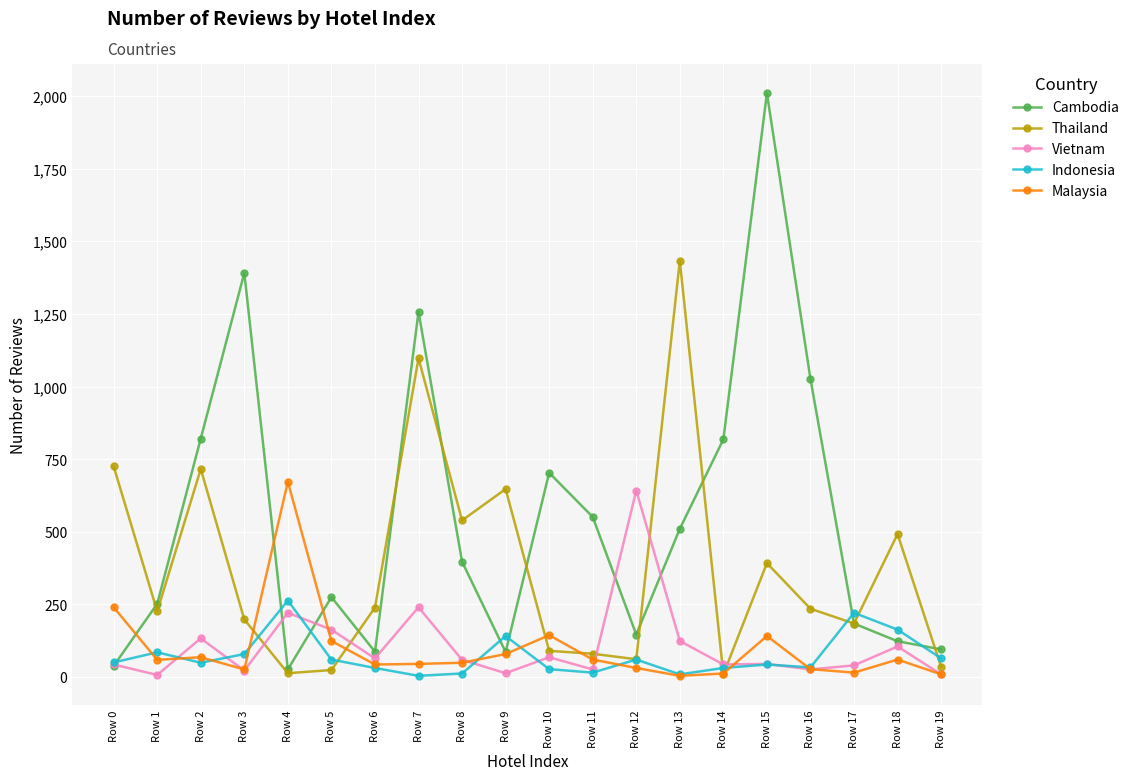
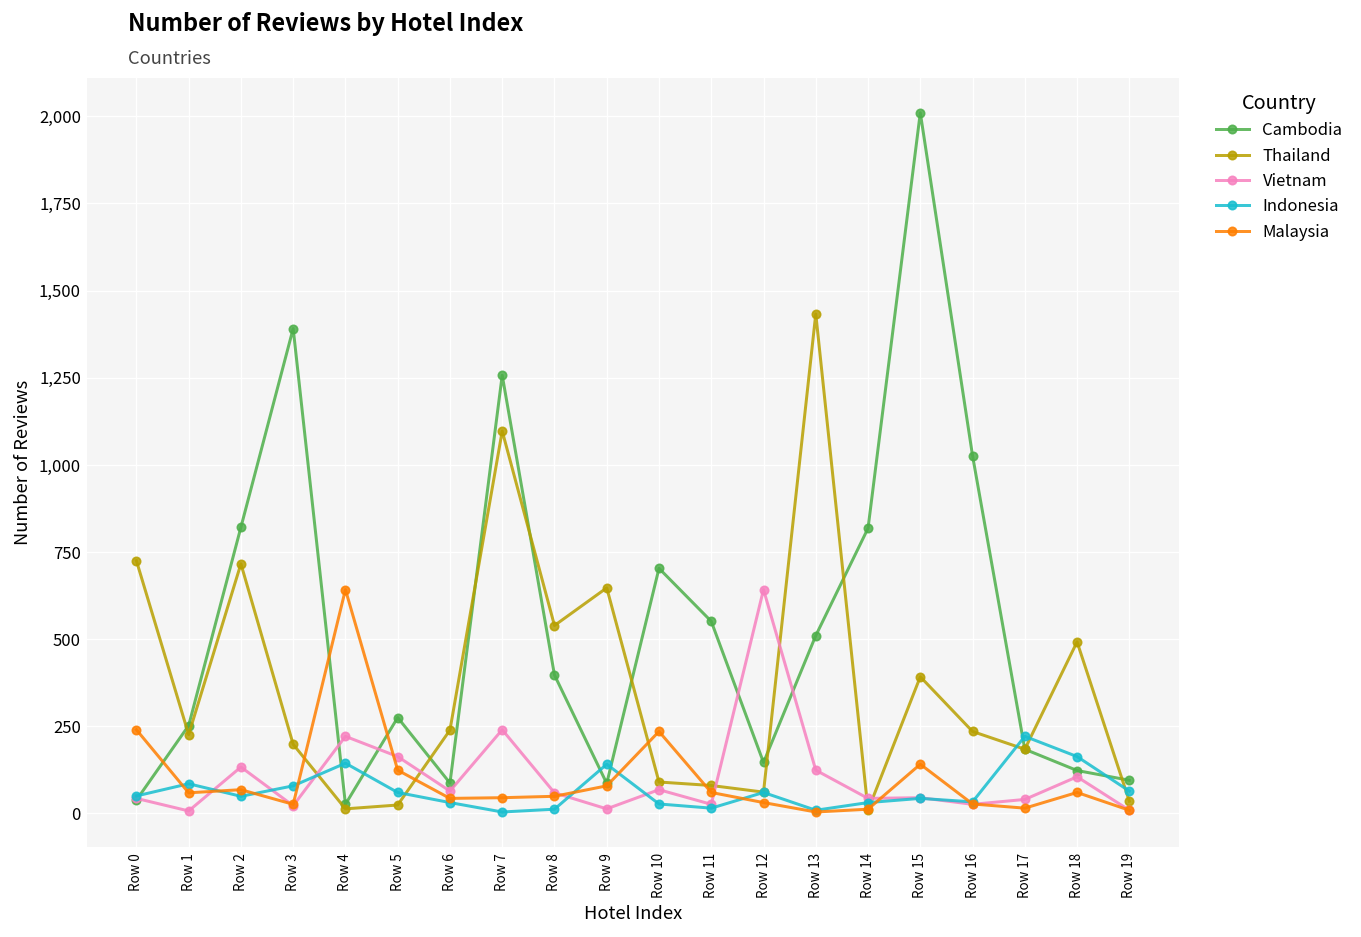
Indonesia, Row 4: 260 -> 140
Malaysia, Row 4: 670 -> 640
Malaysia, Row 10: 140 -> 240
